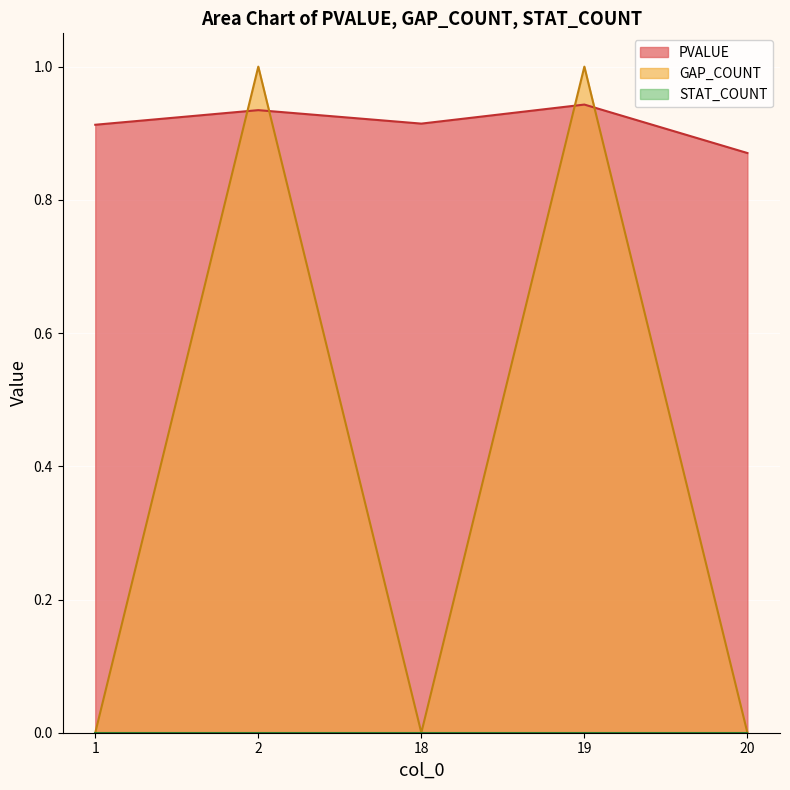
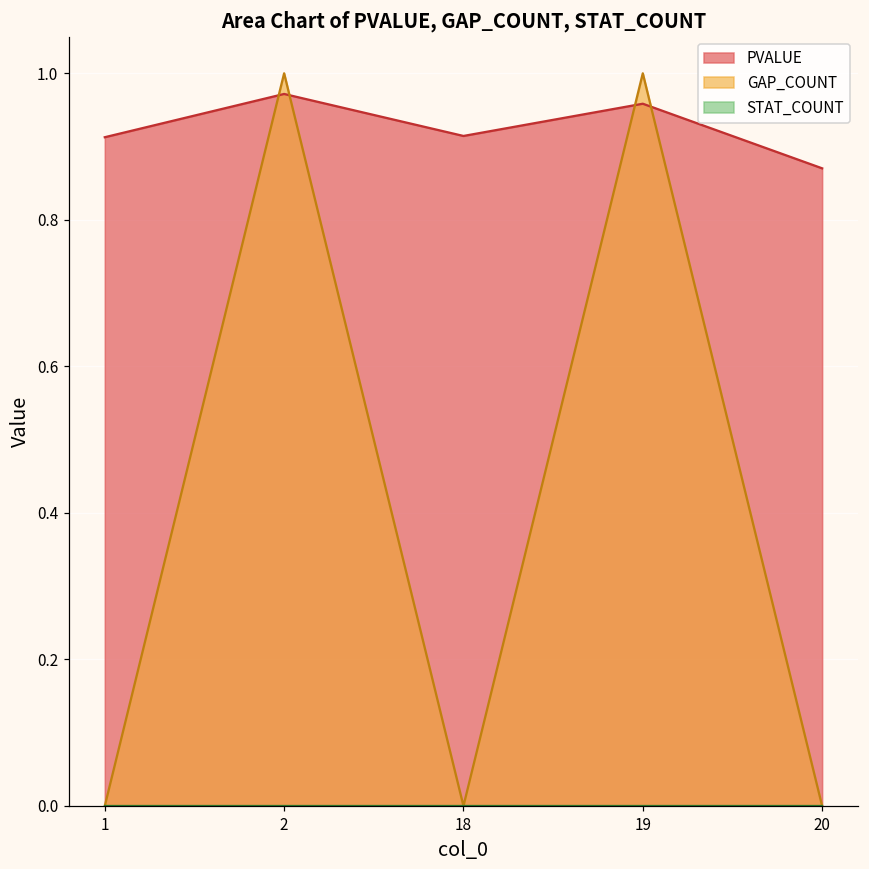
PVALUE, 2: 0.93 -> 0.97
PVALUE, 19: 0.94 -> 0.96
